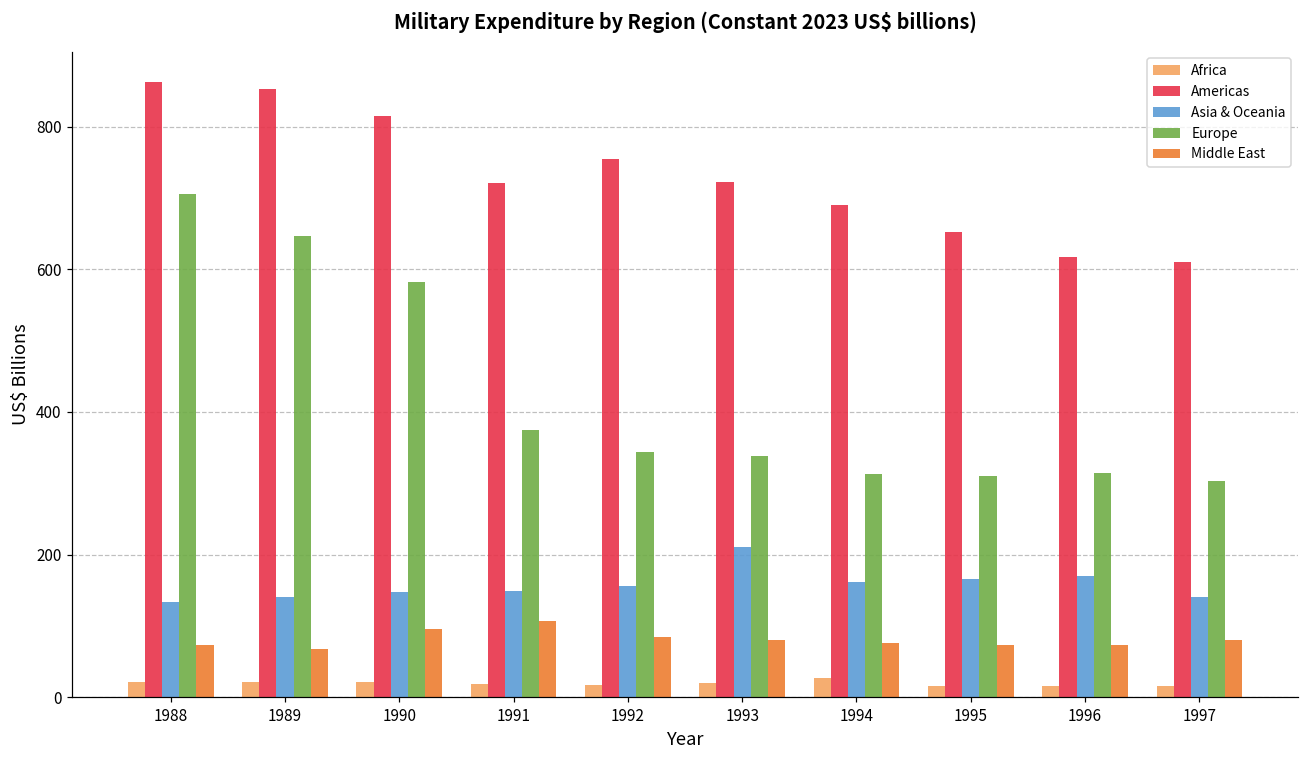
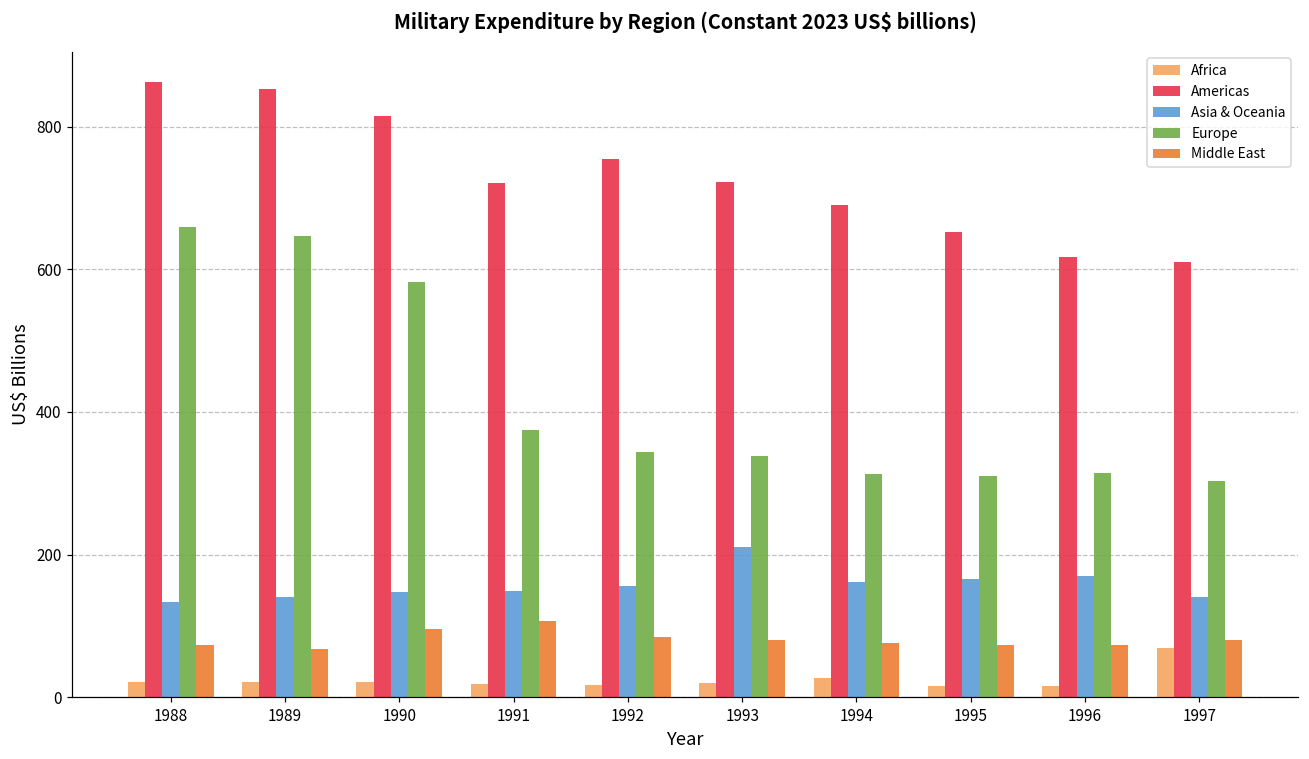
Europe, 1988: 710 -> 660
Africa, 1997: 20 -> 70
